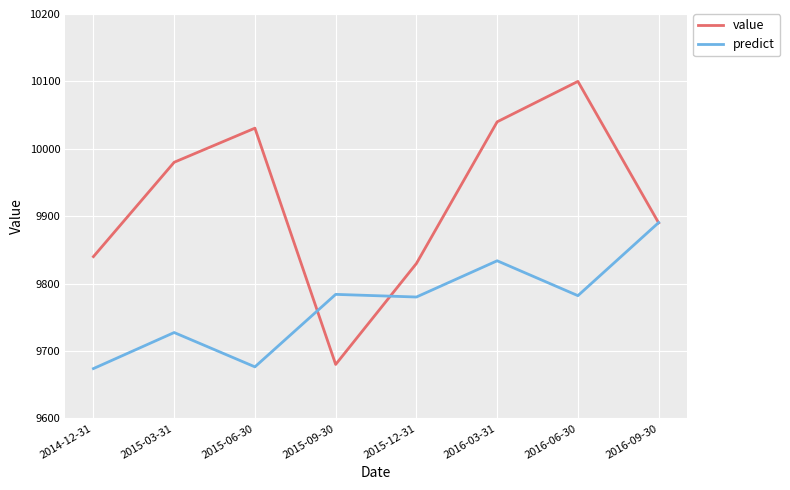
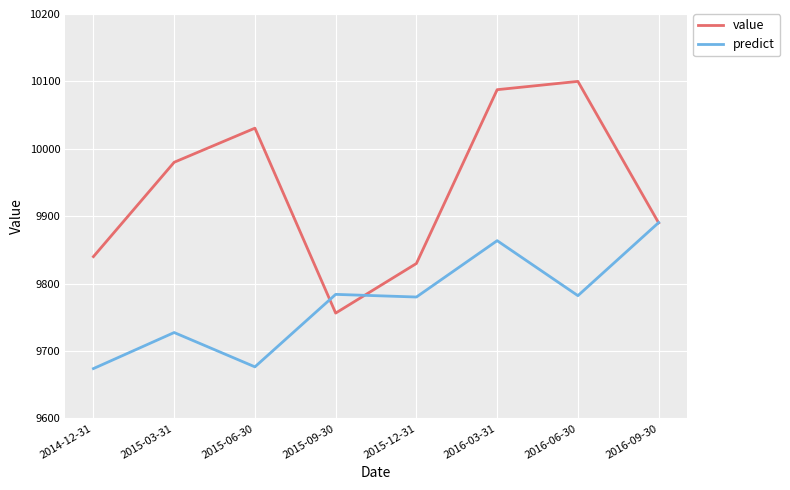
value, 2015-09-30: 9680 -> 9760
value, 2016-03-31: 10040 -> 10090
predict, 2016-03-31: 9830 -> 9860
